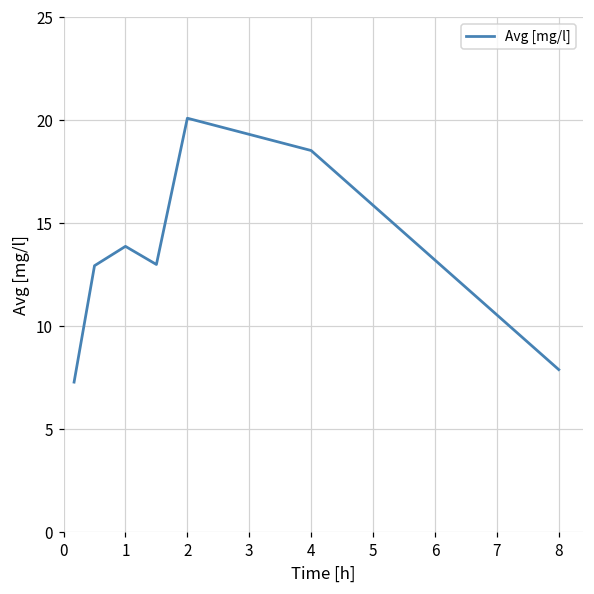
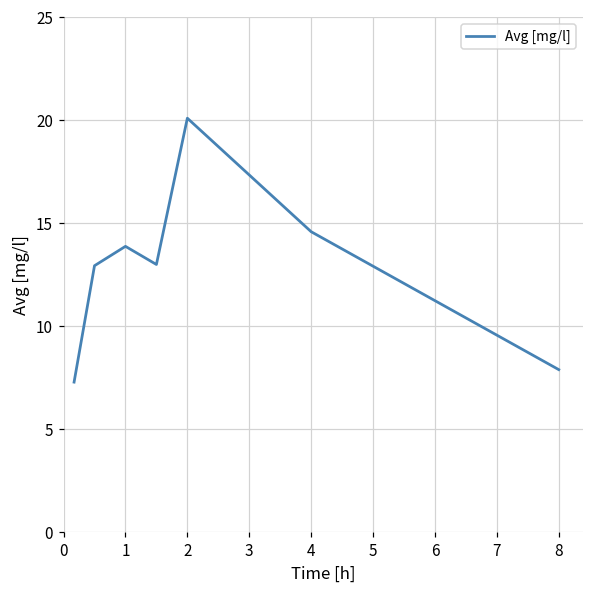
4: 18.5 -> 14.6
